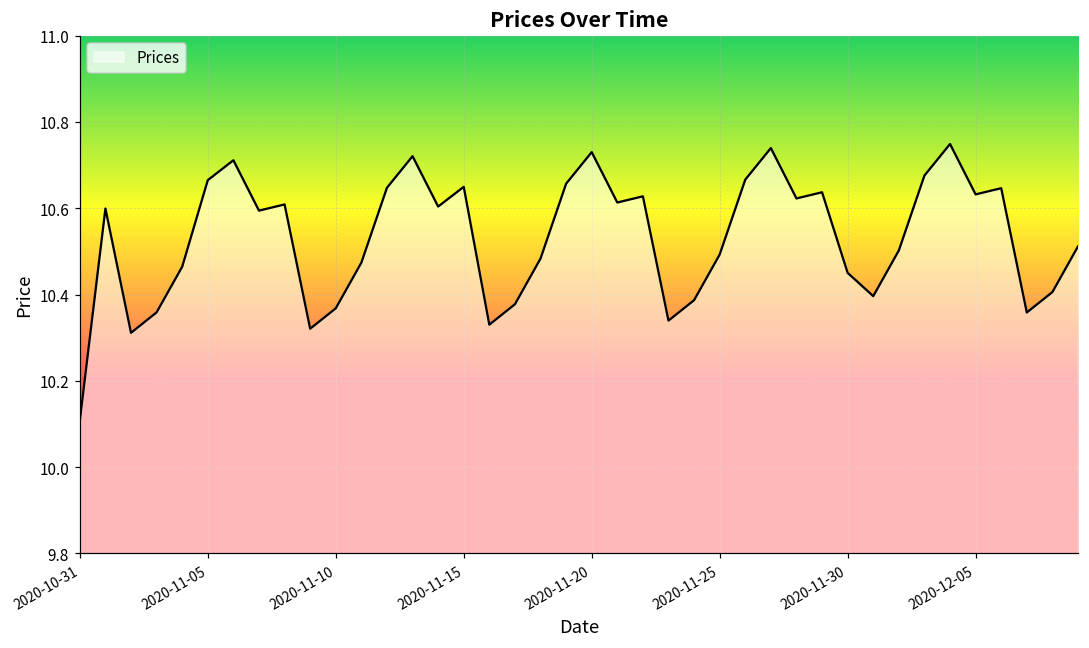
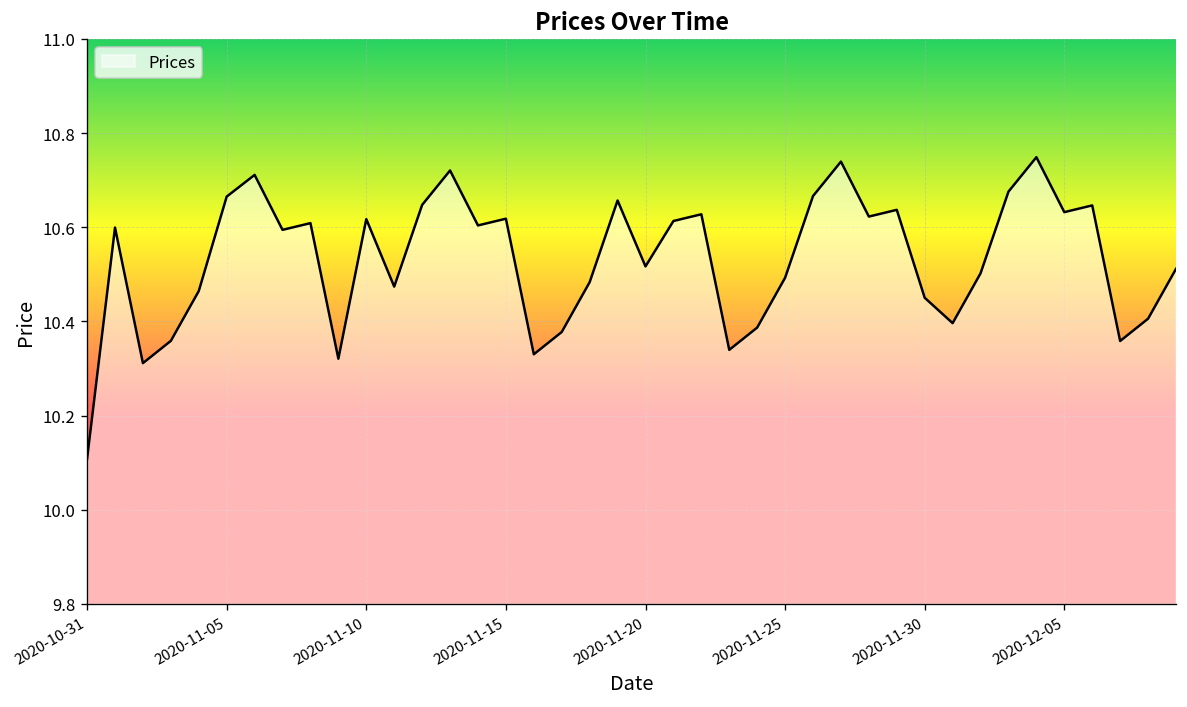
2020-11-10: 10.37 -> 10.62
2020-11-15: 10.65 -> 10.62
2020-11-20: 10.73 -> 10.52
